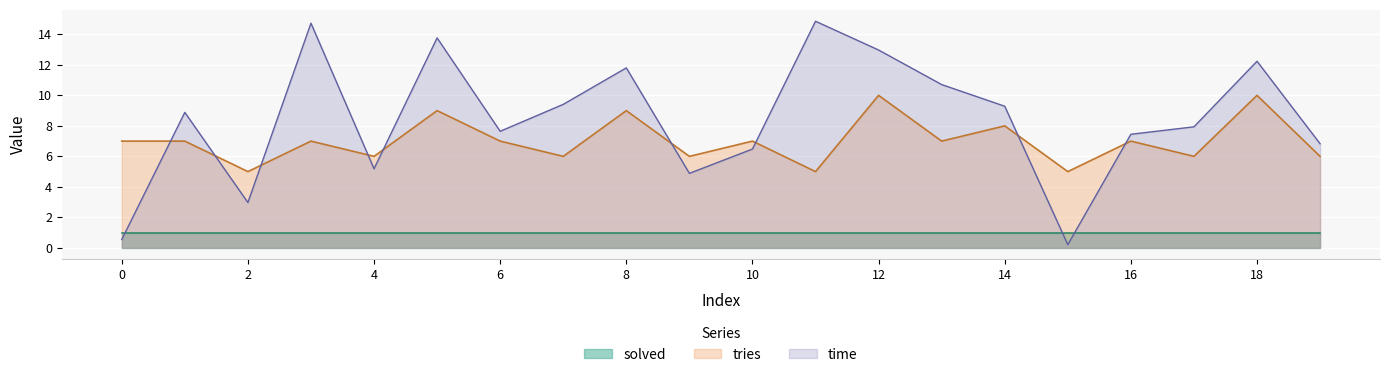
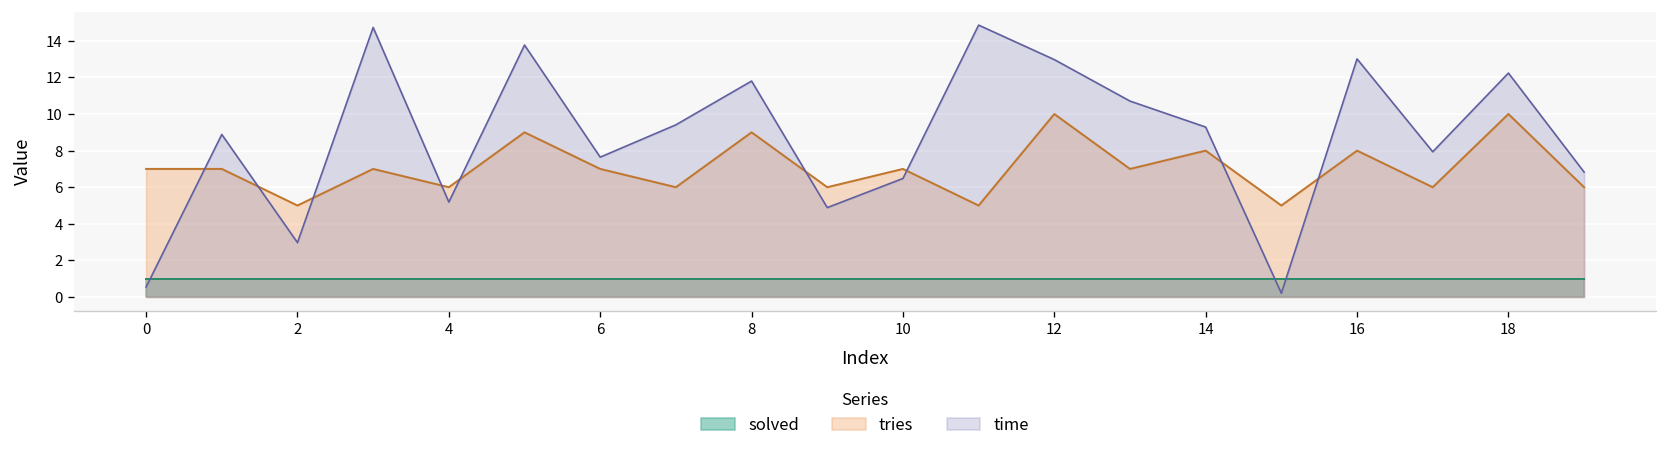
tries, 16: 7 -> 8
time, 16: 7.4 -> 13.0
